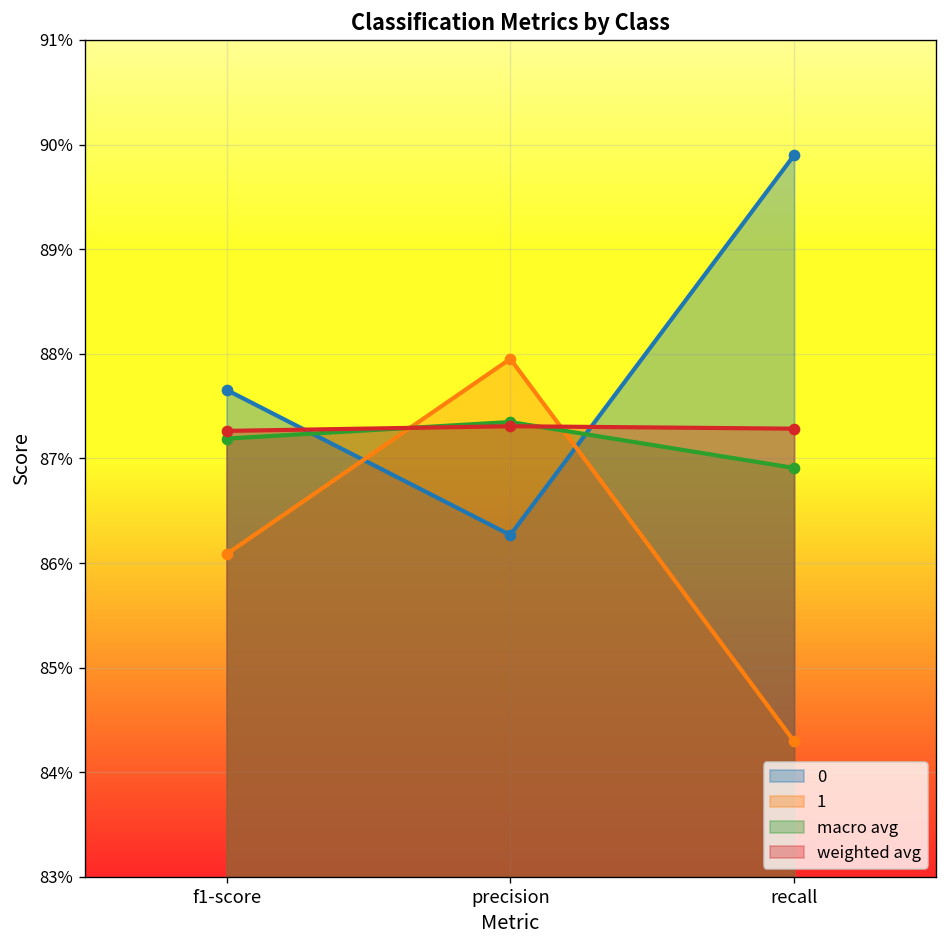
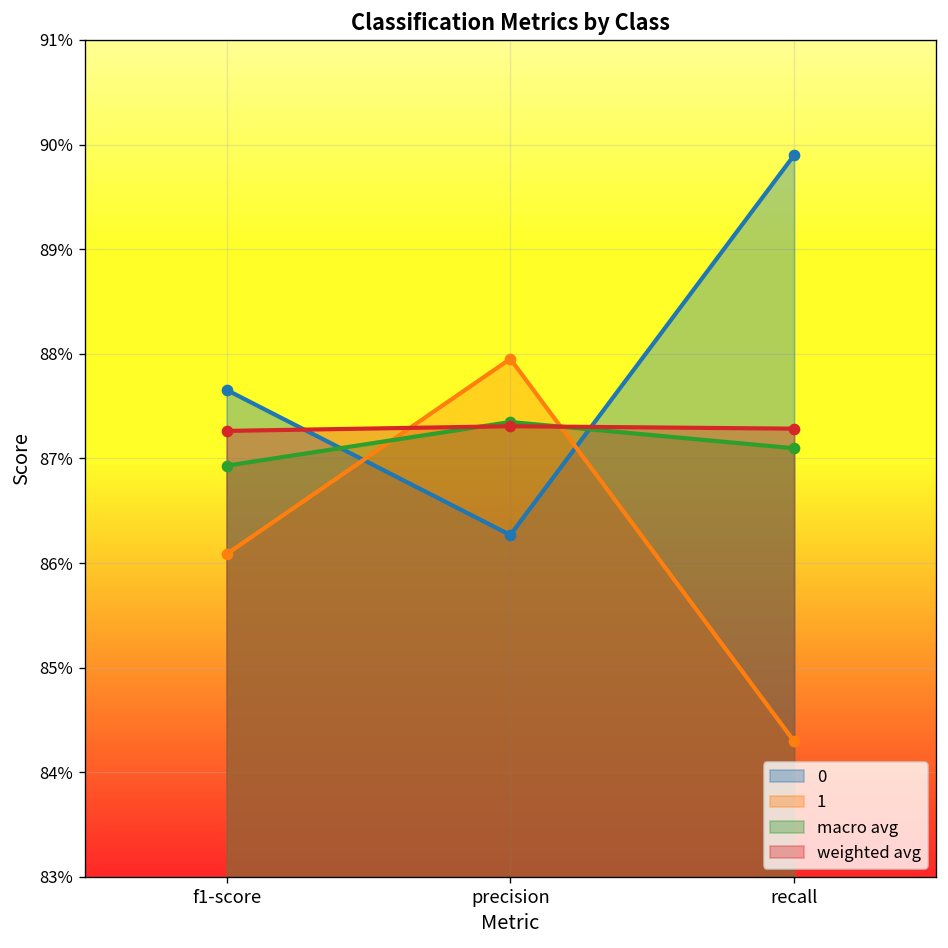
macro avg, f1-score: 87.2% -> 86.9%
macro avg, recall: 86.9% -> 87.1%
